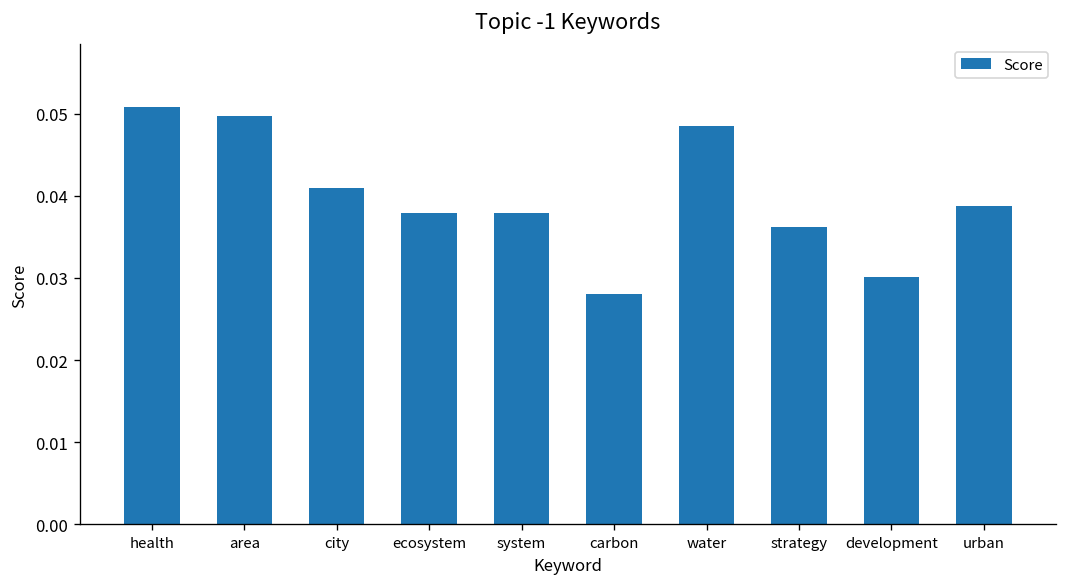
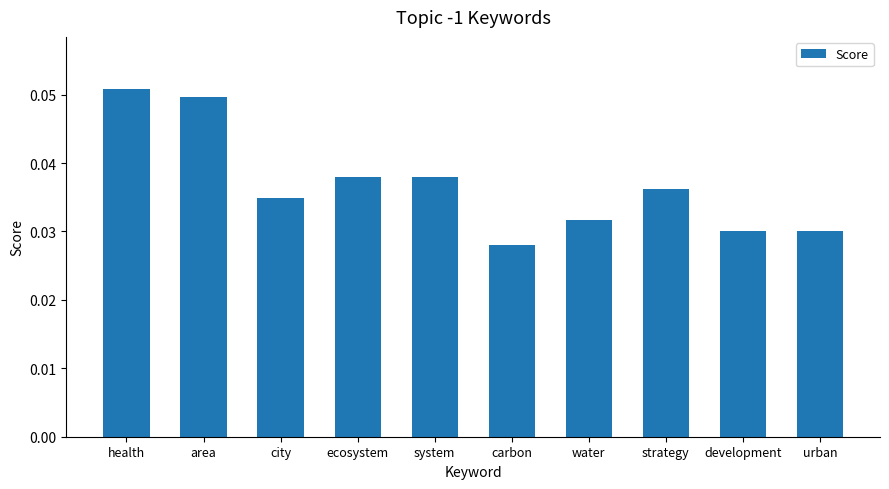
city: 0.041 -> 0.035
water: 0.049 -> 0.032
urban: 0.039 -> 0.030
